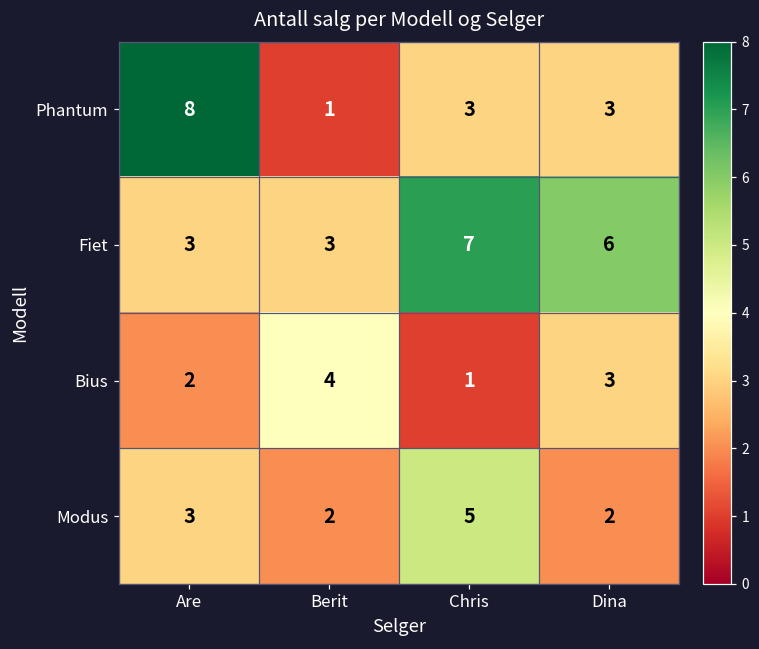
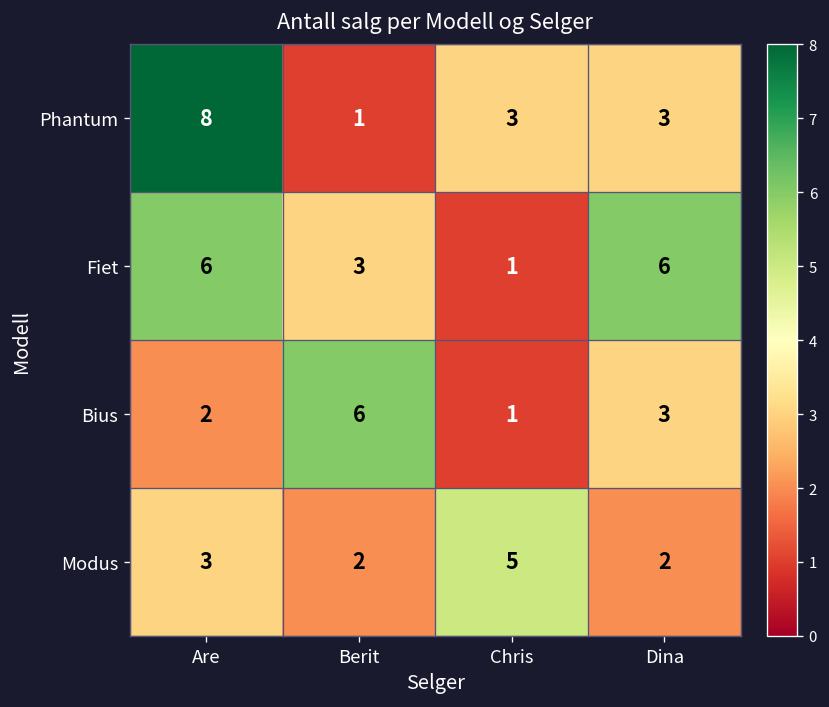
Fiet, Are: 3 -> 6
Fiet, Chris: 7 -> 1
Bius, Berit: 4 -> 6
